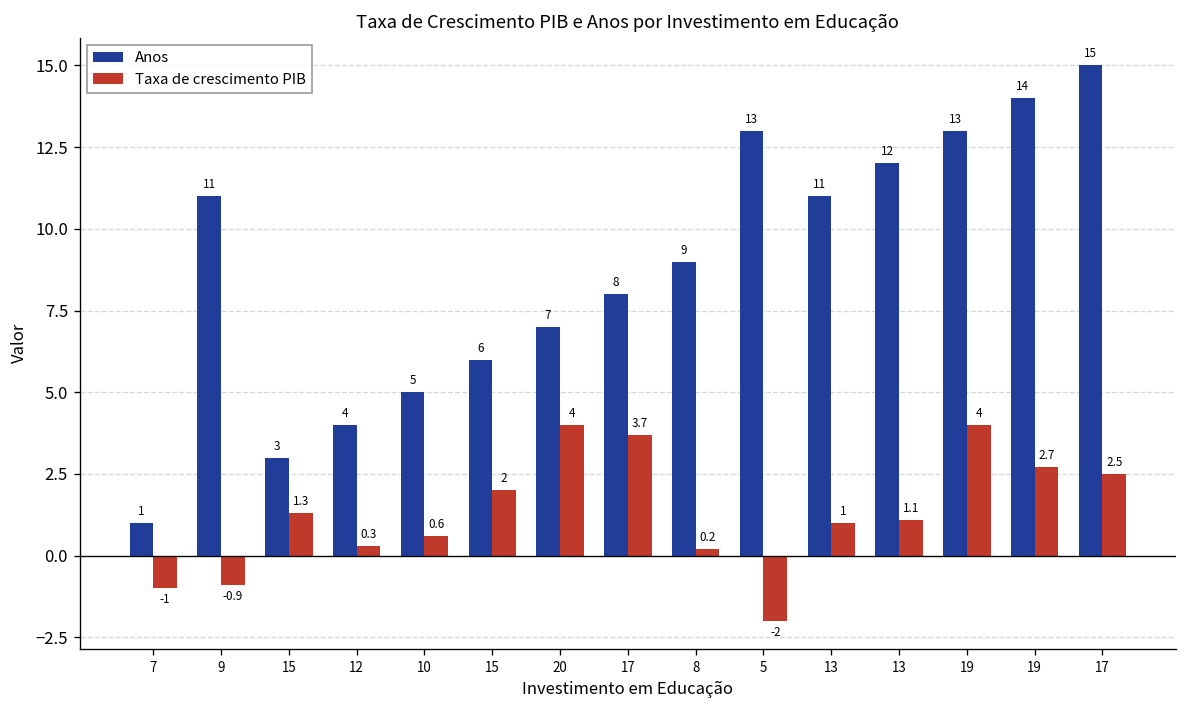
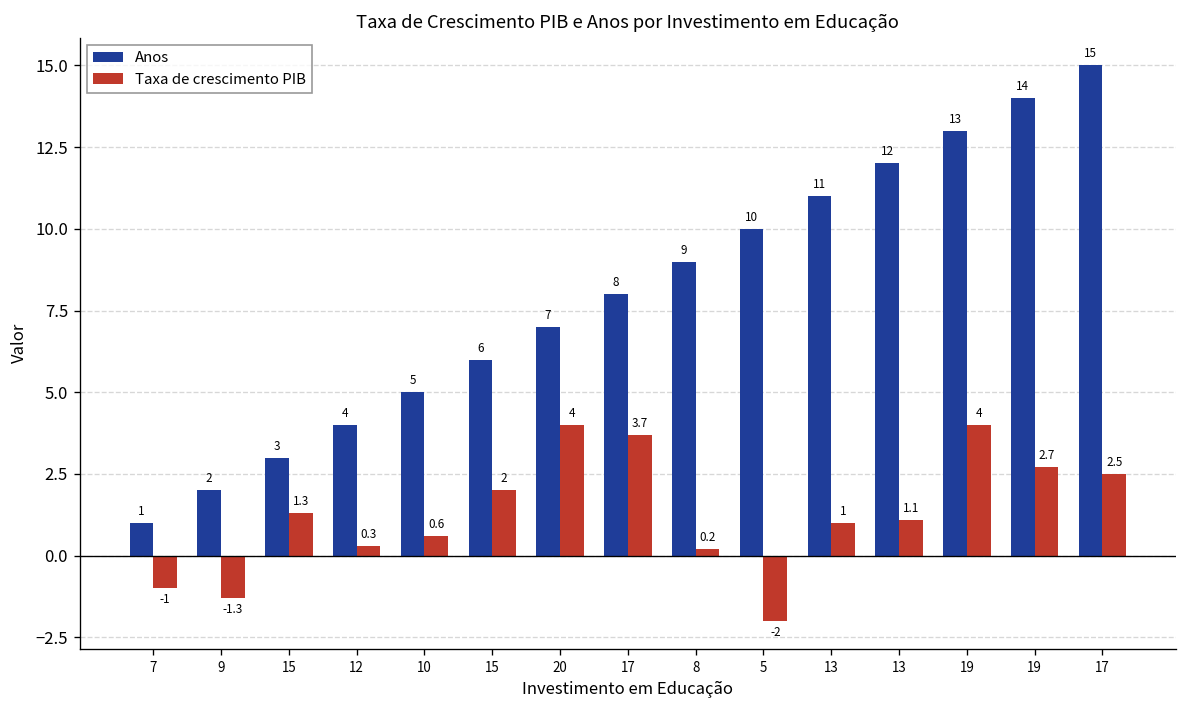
Anos, 9: 11 -> 2
Taxa de crescimento PIB, 9: -0.9 -> -1.3
Anos, 5: 13 -> 10
